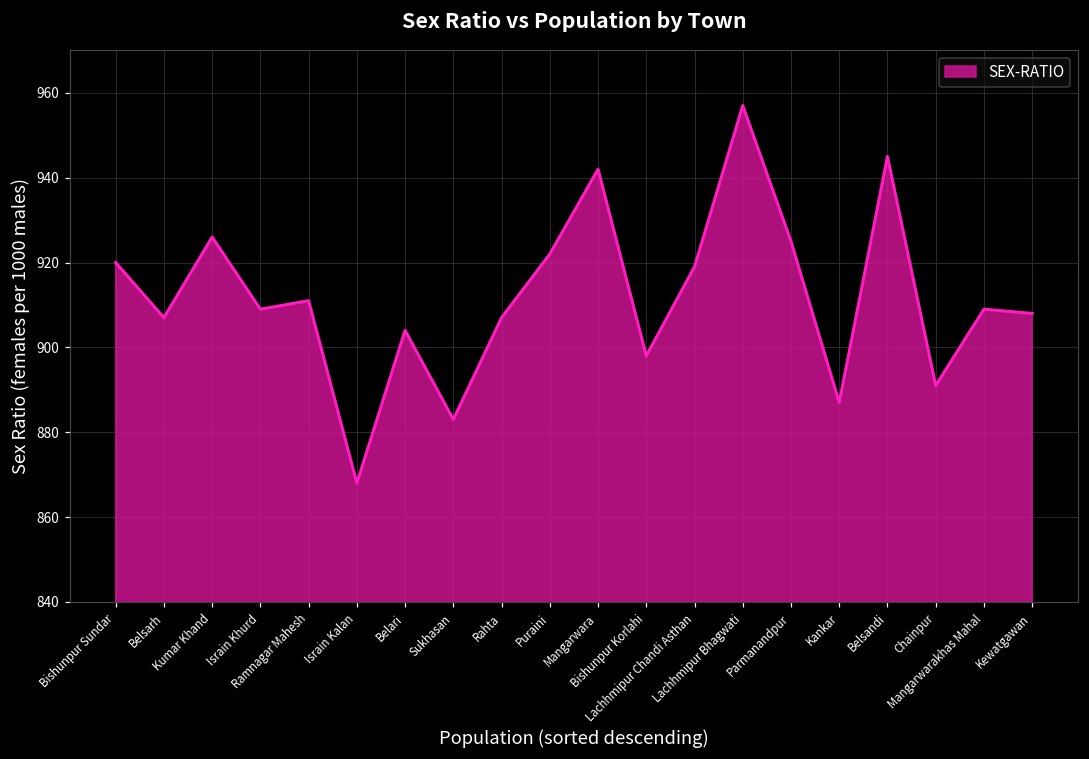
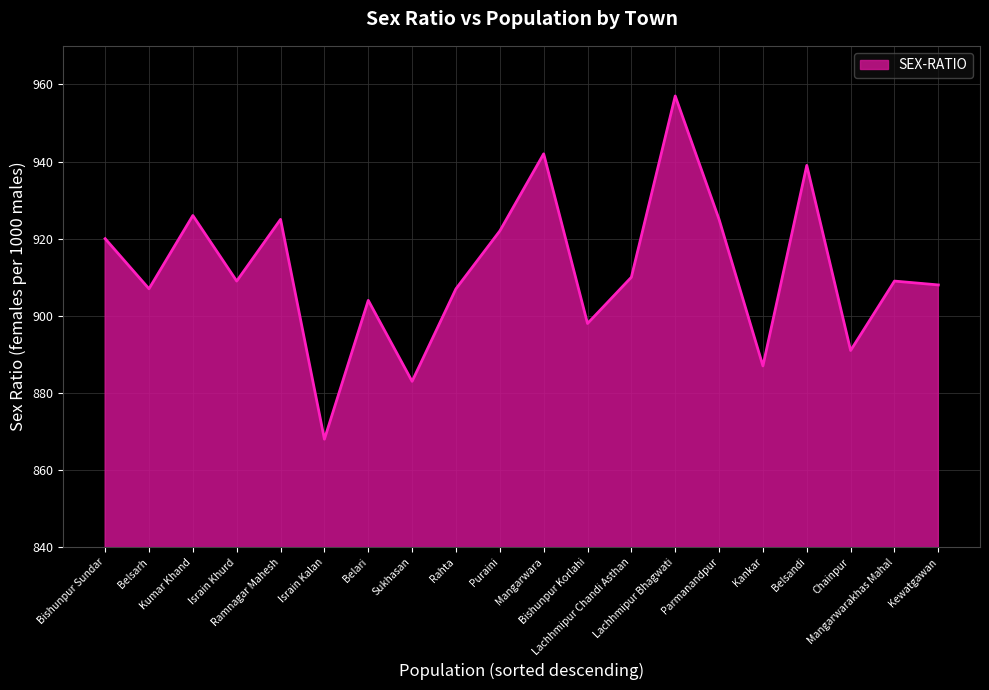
Ramnagar Mahesh: 911 -> 925
Lachhmipur Chandi Asthan: 919 -> 910
Belsandi: 945 -> 939
